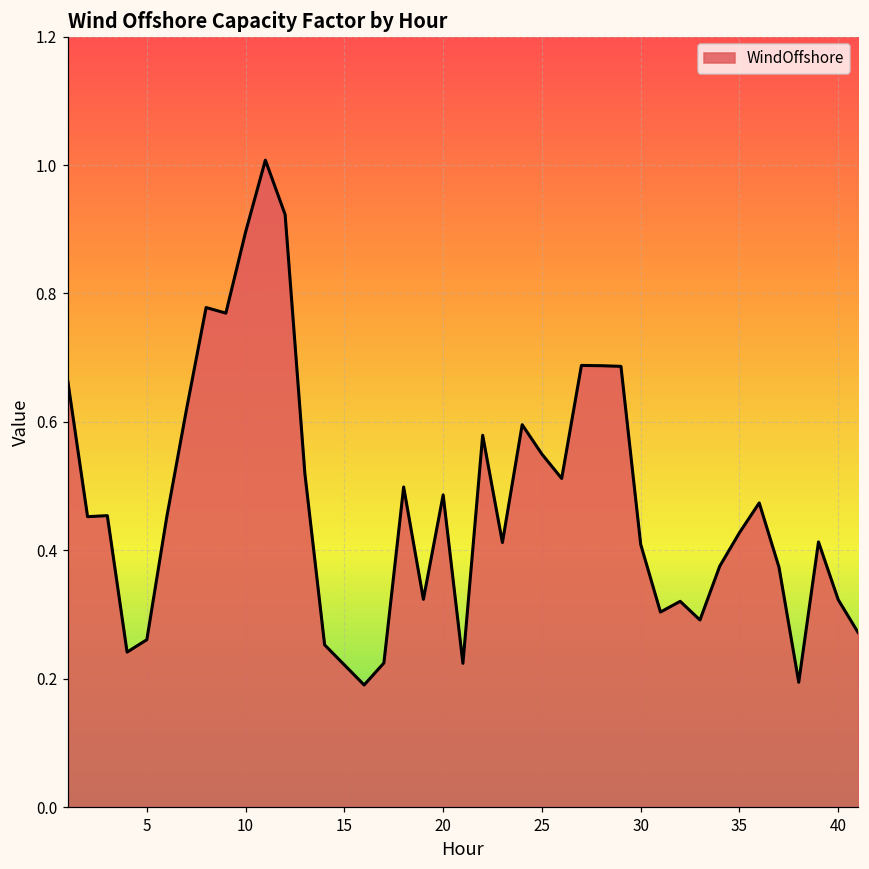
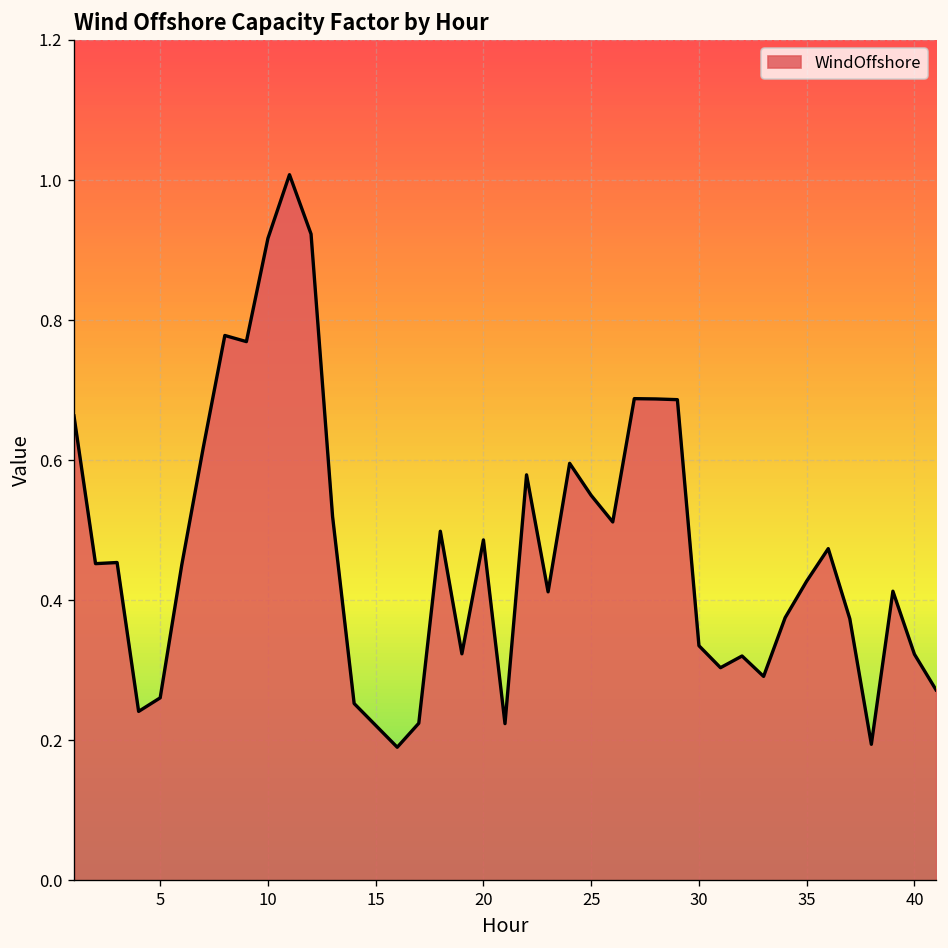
10: 0.90 -> 0.92
30: 0.41 -> 0.34
